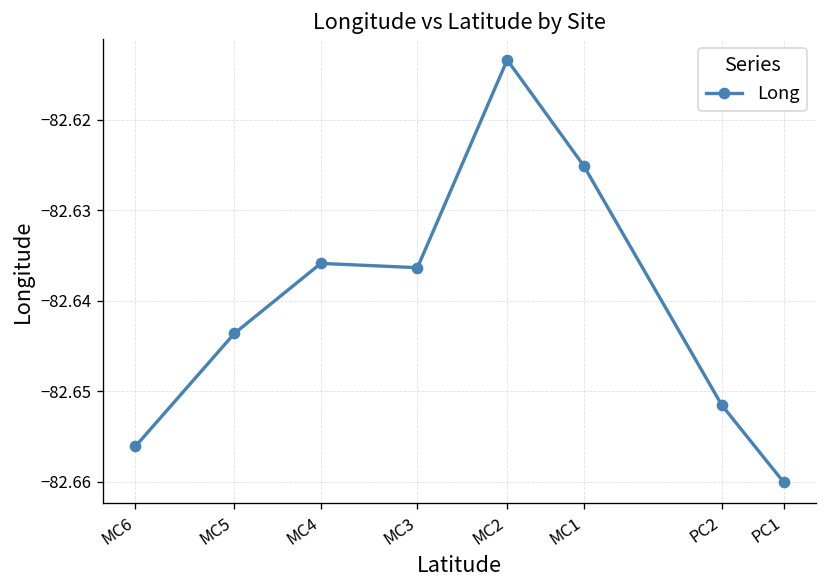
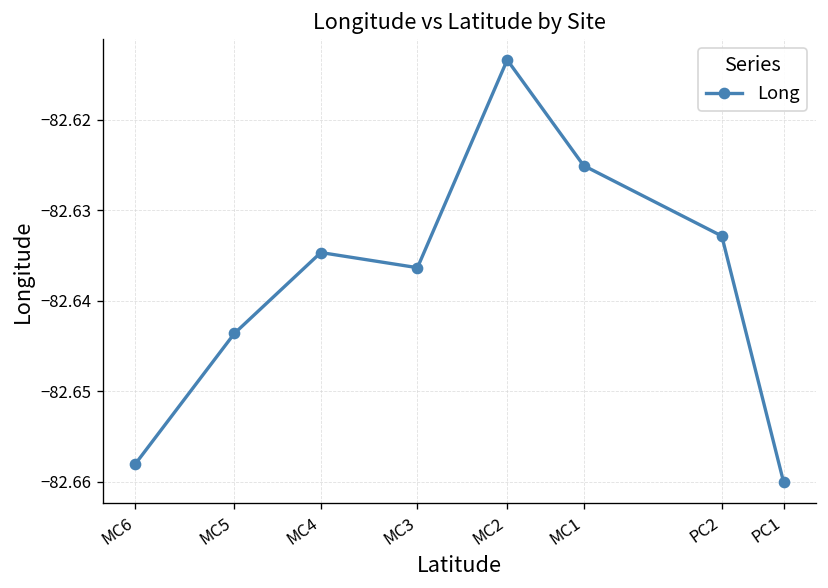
MC6: -82.656 -> -82.658
MC4: -82.636 -> -82.635
PC2: -82.652 -> -82.633
